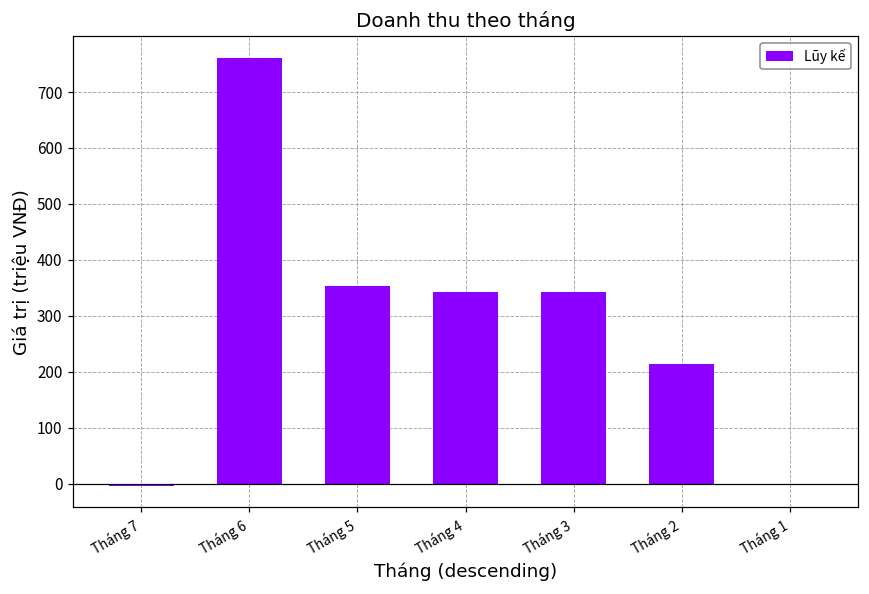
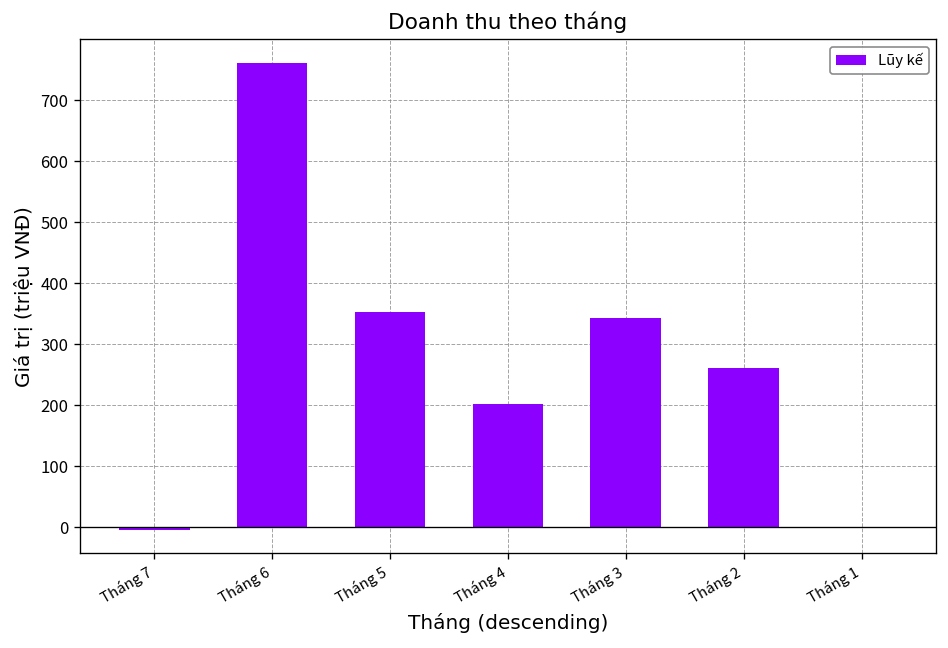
Tháng 4: 340 -> 200
Tháng 2: 210 -> 260
